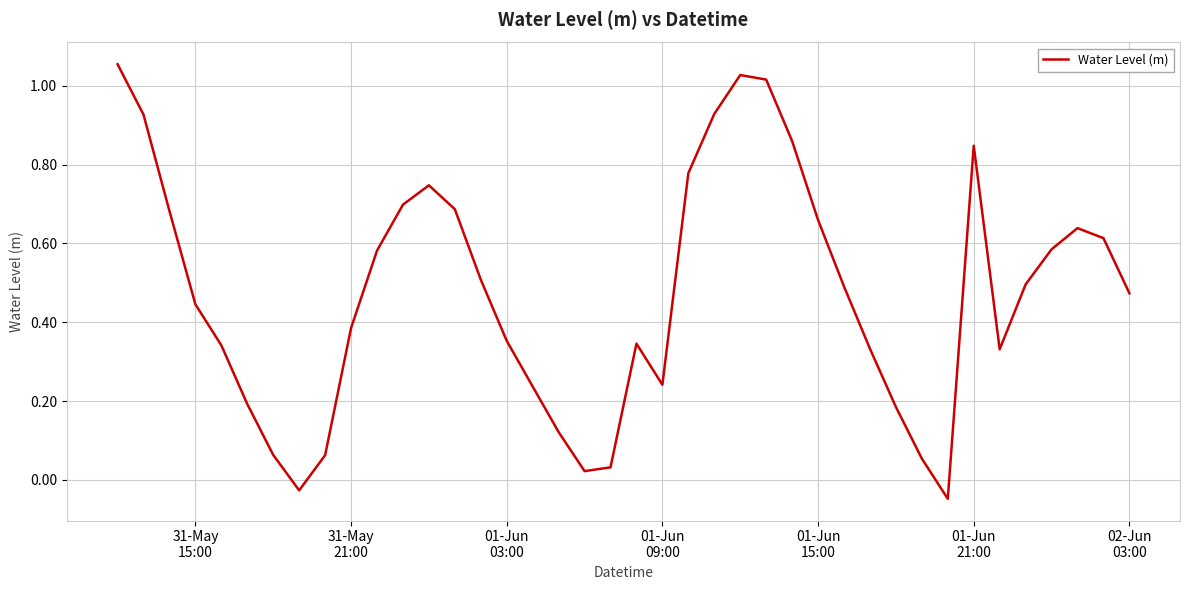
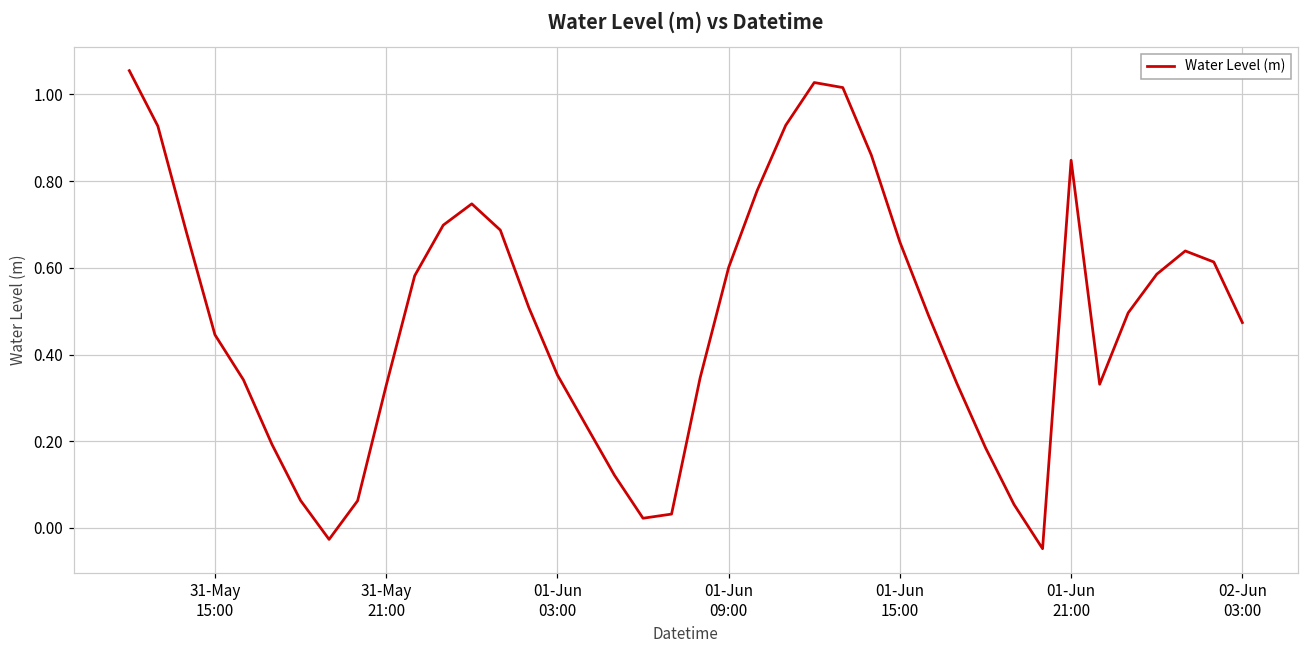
31-May 21:00: 0.39 -> 0.33
01-Jun 09:00: 0.24 -> 0.60
